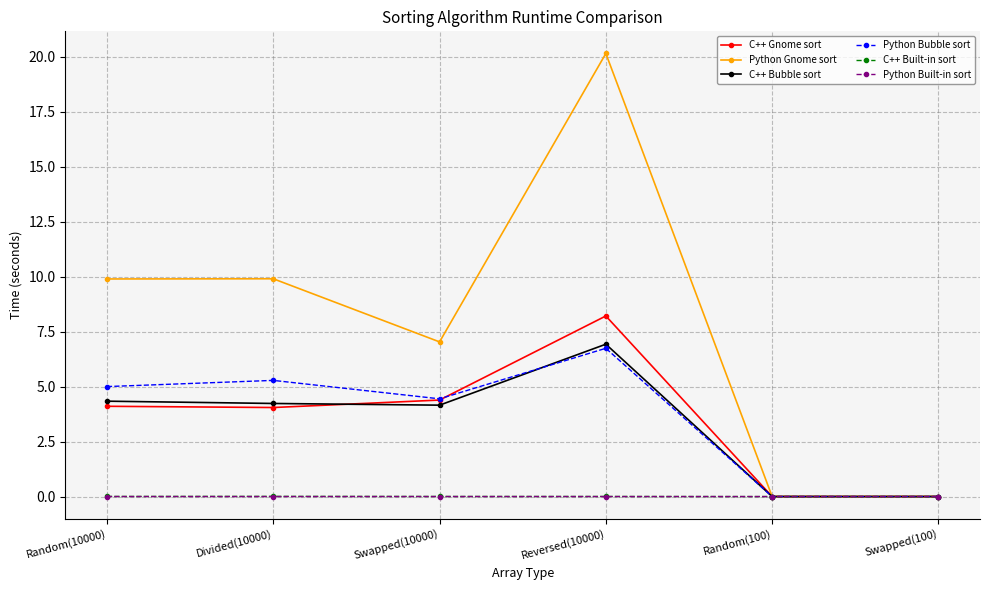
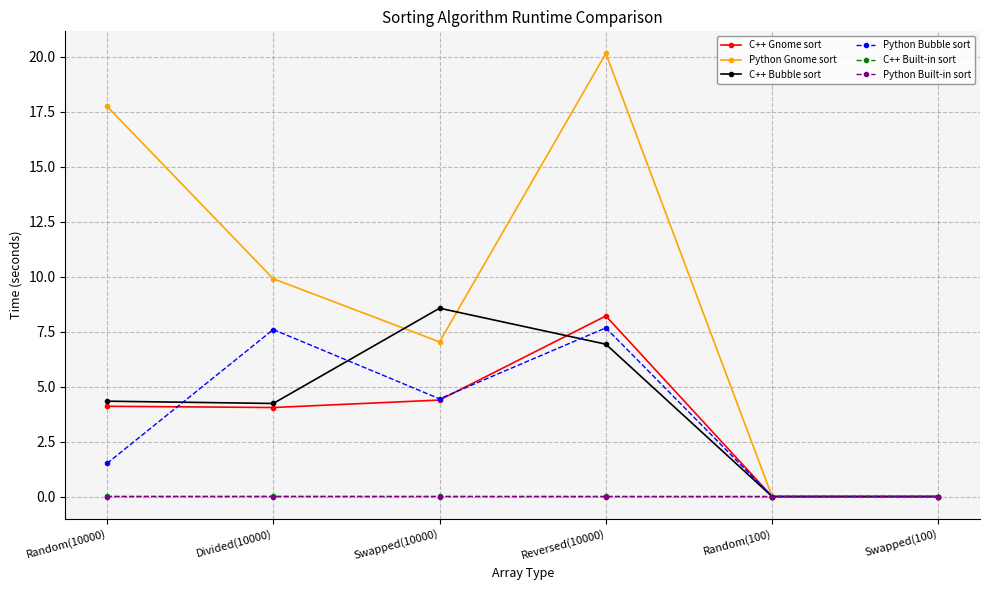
Python Gnome sort, Random(10000): 9.9 -> 17.7
Python Bubble sort, Random(10000): 5.0 -> 1.5
Python Bubble sort, Divided(10000): 5.3 -> 7.6
C++ Bubble sort, Swapped(10000): 4.2 -> 8.6
Python Bubble sort, Reversed(10000): 6.7 -> 7.7
